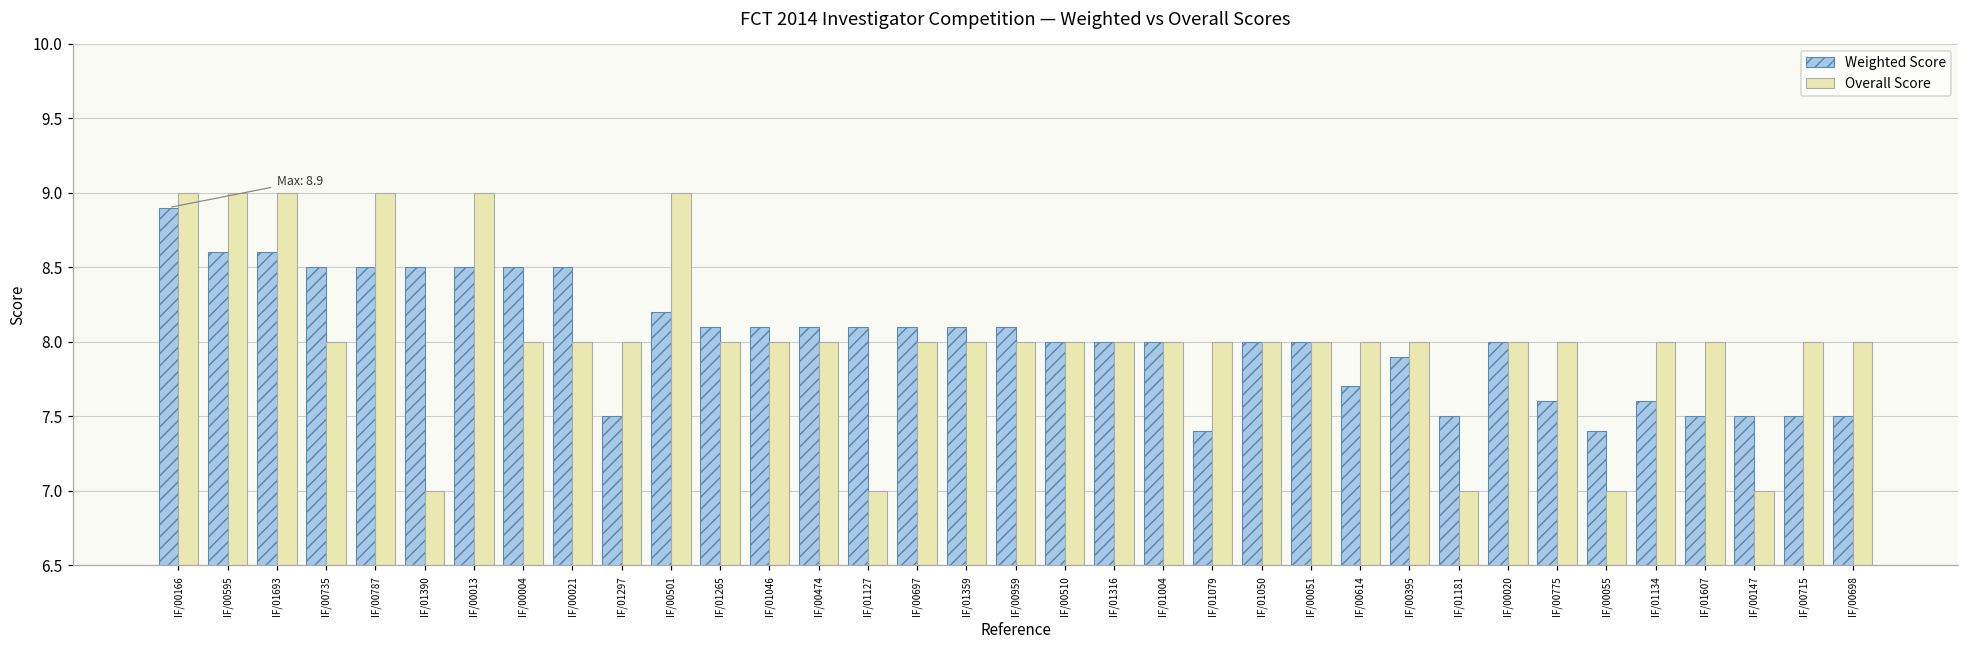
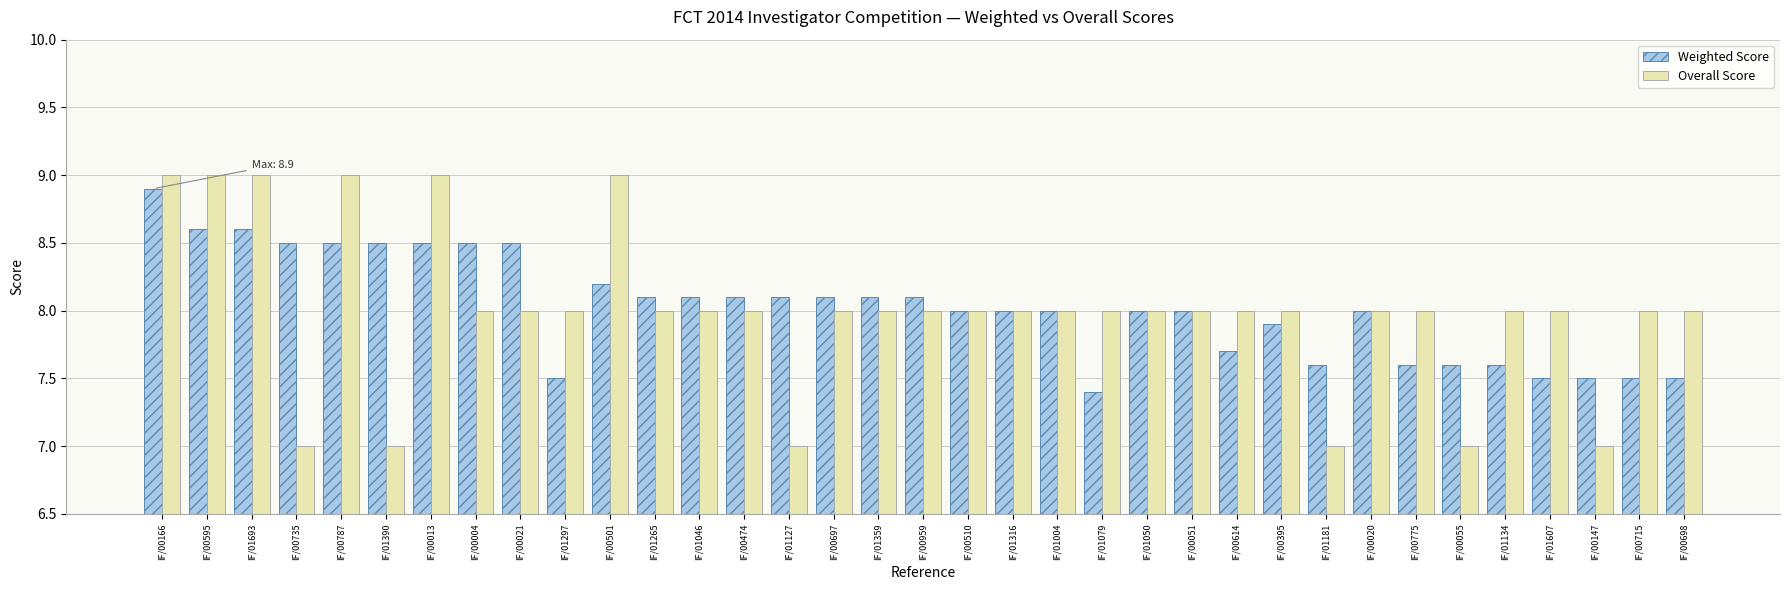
Overall Score, IF/00735: 8 -> 7
Weighted Score, IF/01181: 7.5 -> 7.6
Weighted Score, IF/00055: 7.4 -> 7.6
